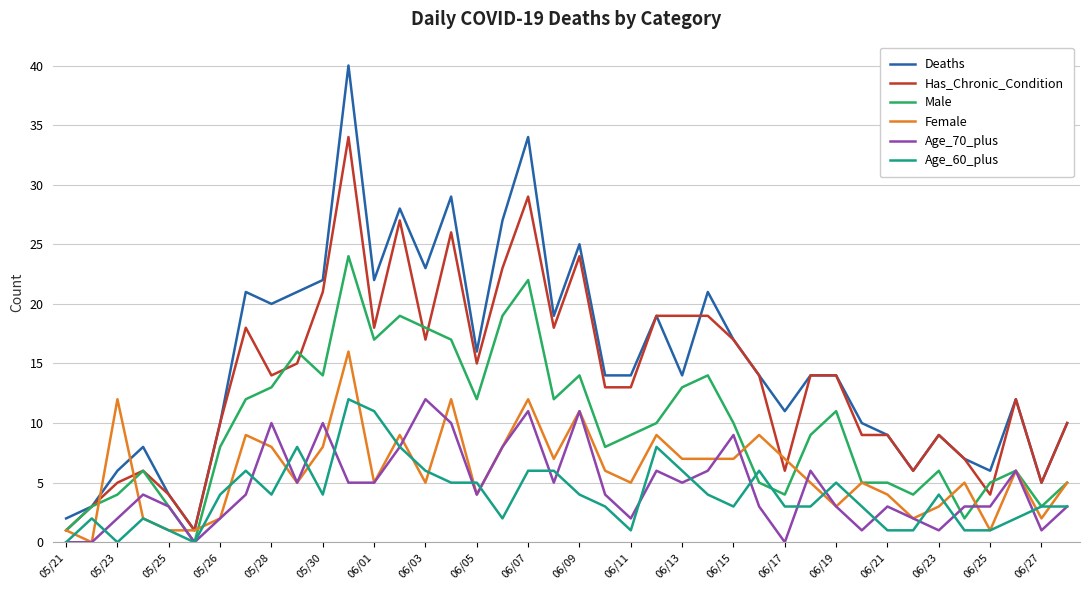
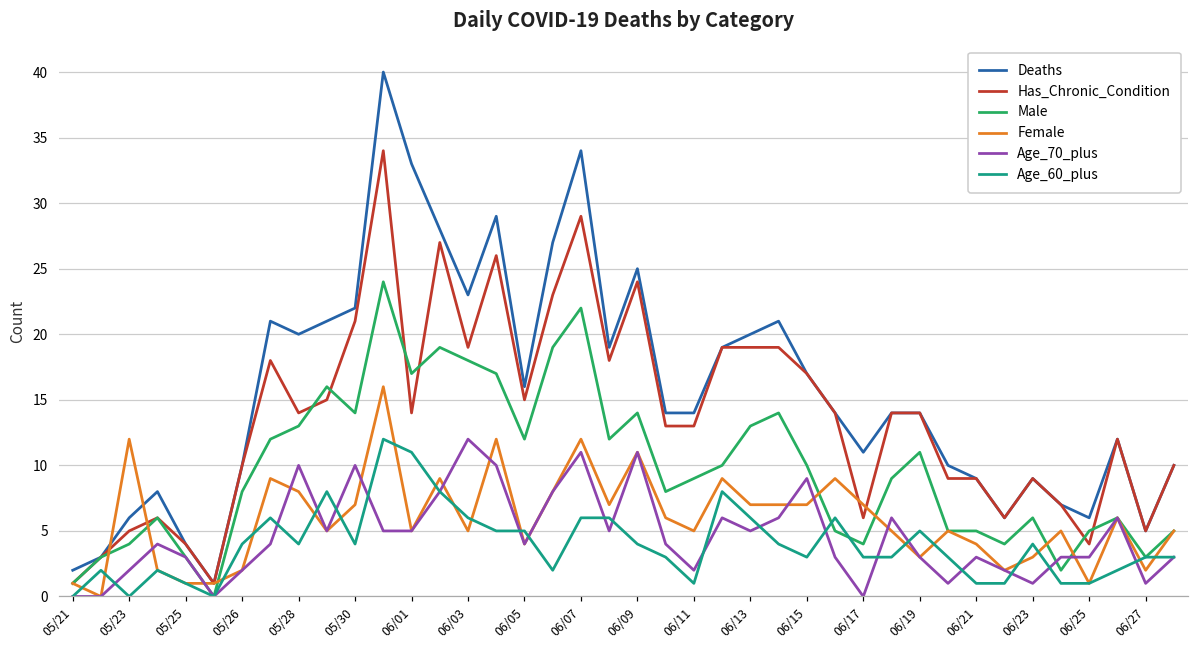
Female, 05/30: 8 -> 7
Deaths, 06/01: 22 -> 33
Has_Chronic_Condition, 06/01: 18 -> 14
Has_Chronic_Condition, 06/03: 17 -> 19
Deaths, 06/13: 14 -> 20
